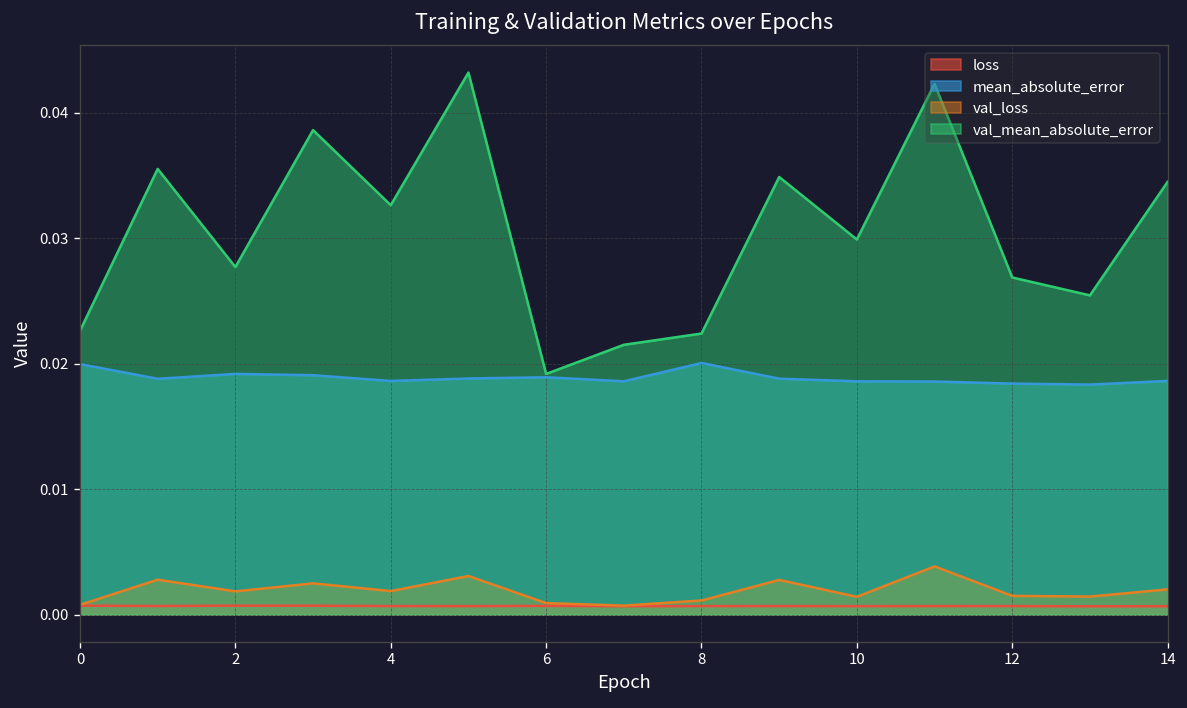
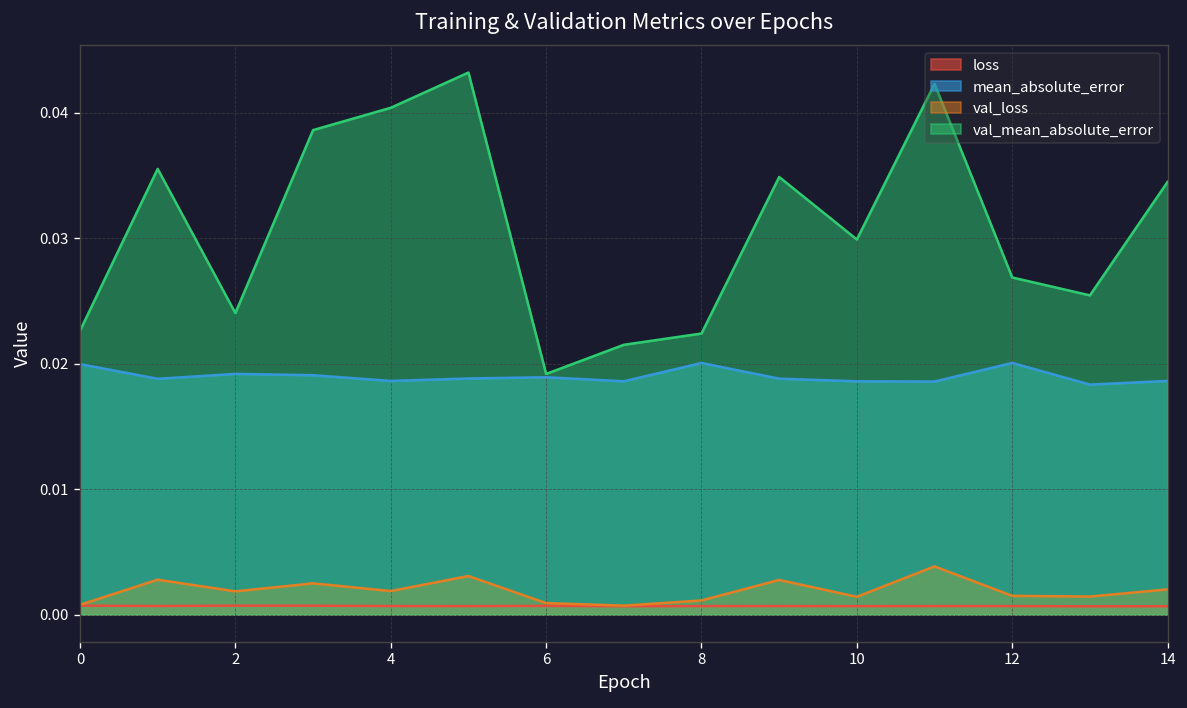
val_mean_absolute_error, 2: 0.0277 -> 0.0240
val_mean_absolute_error, 4: 0.0326 -> 0.0404
mean_absolute_error, 12: 0.0184 -> 0.0201
